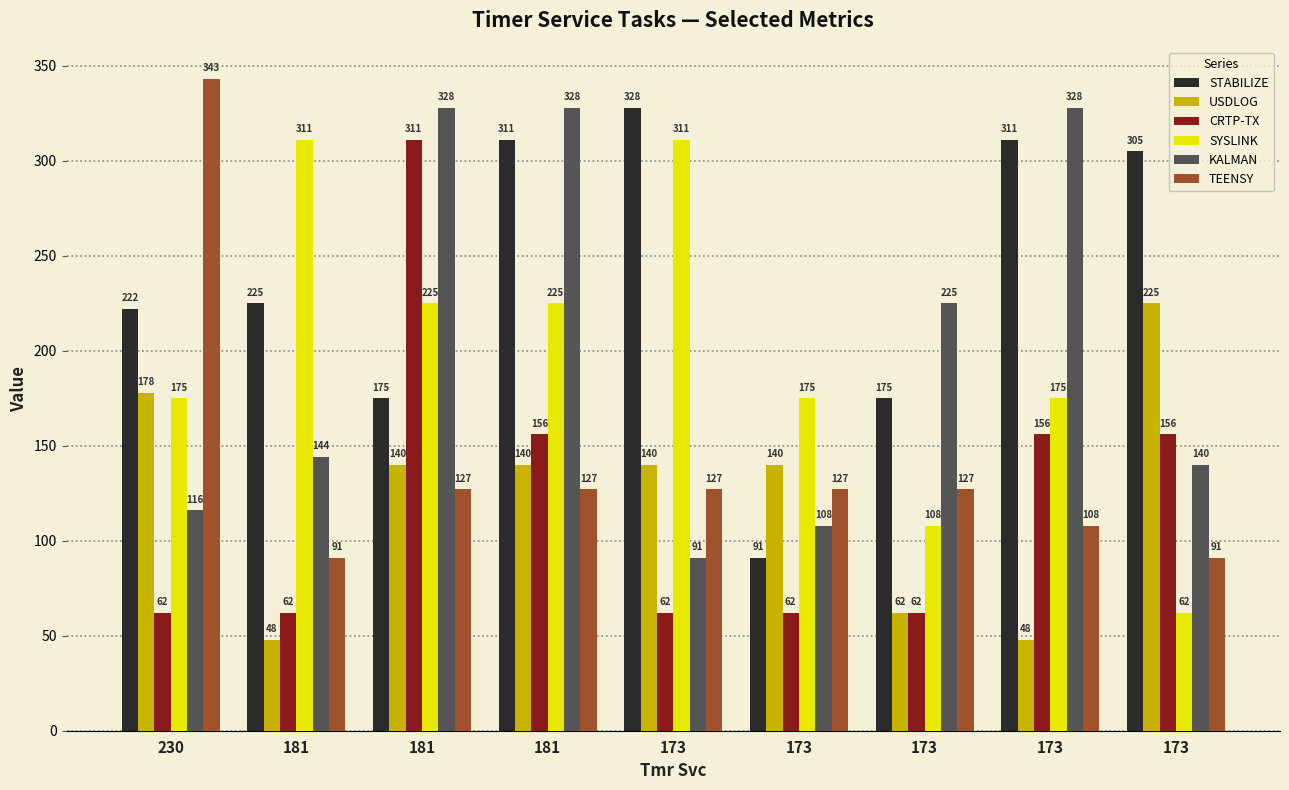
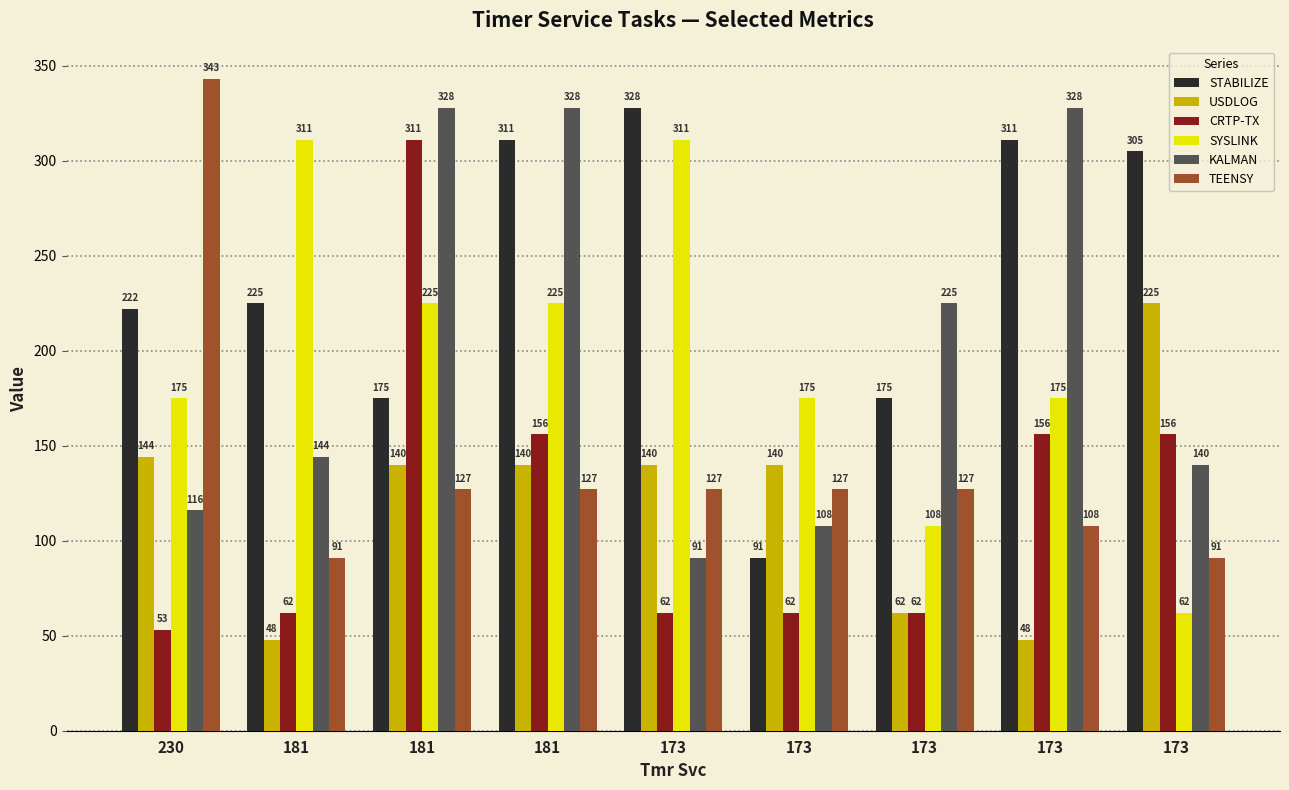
USDLOG, 230: 178 -> 144
CRTP-TX, 230: 62 -> 53
